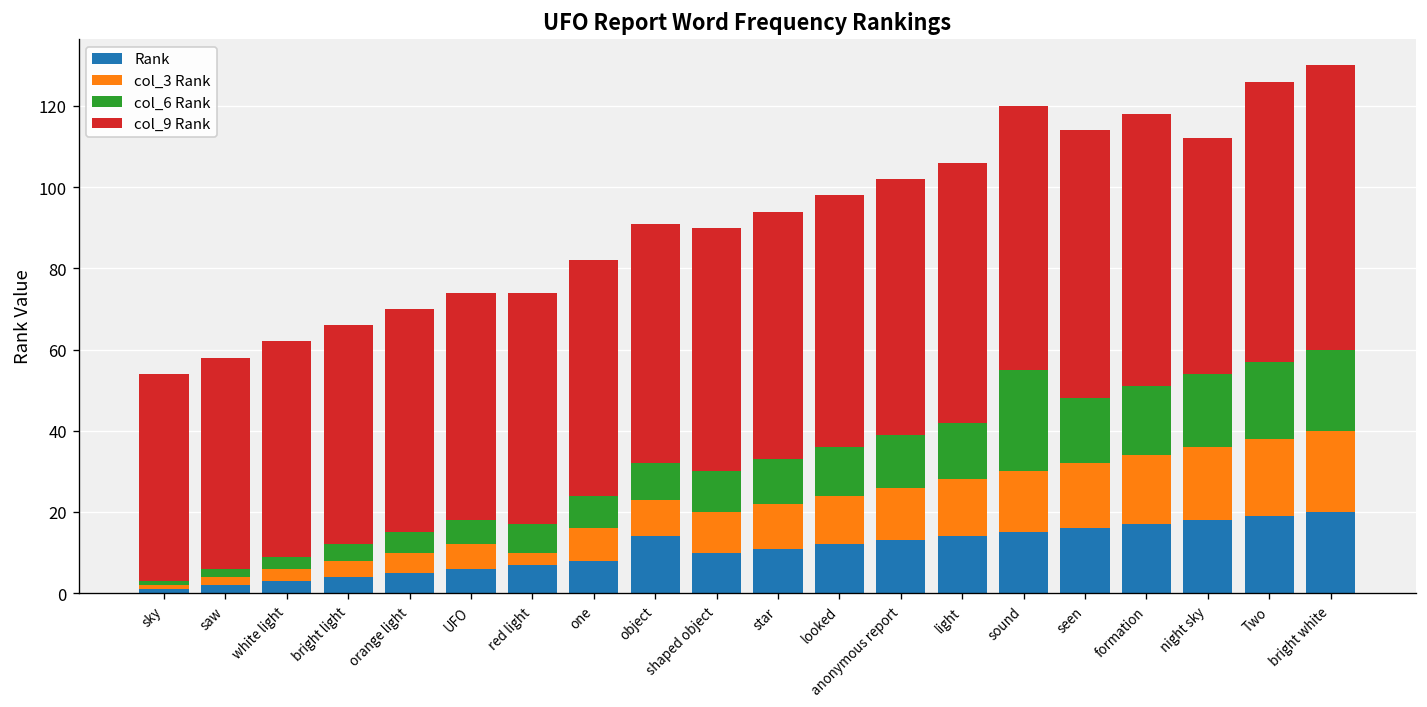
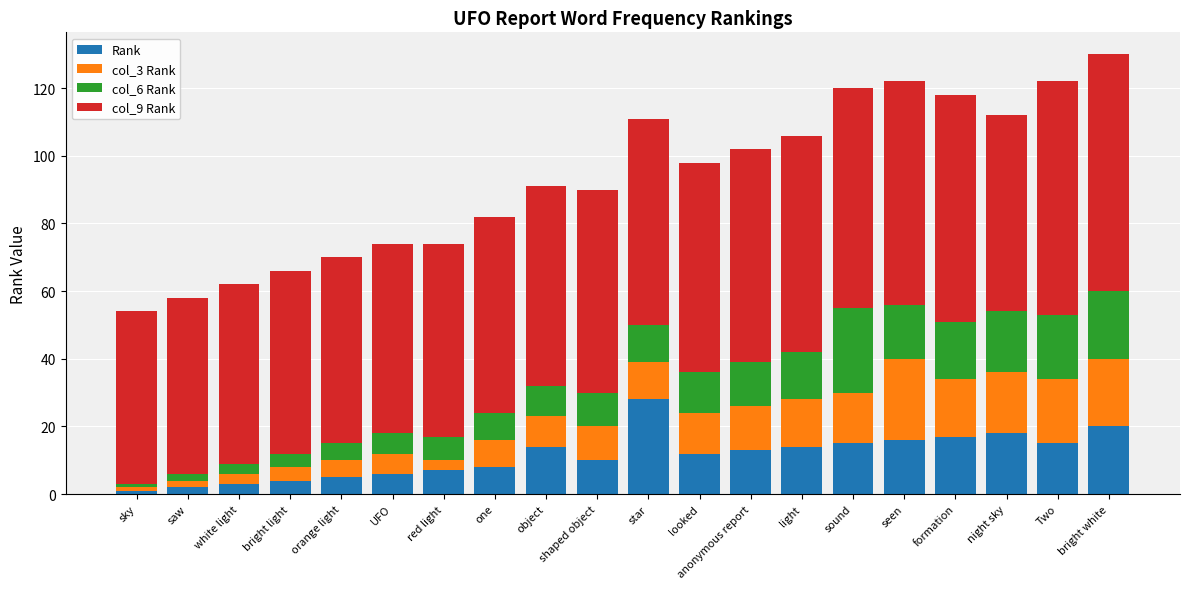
Rank, star: 11 -> 28
col_3 Rank, seen: 16 -> 24
Rank, Two: 19 -> 15
